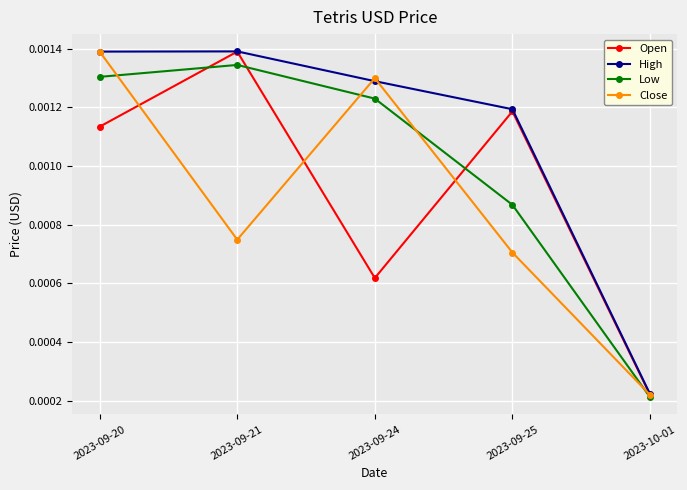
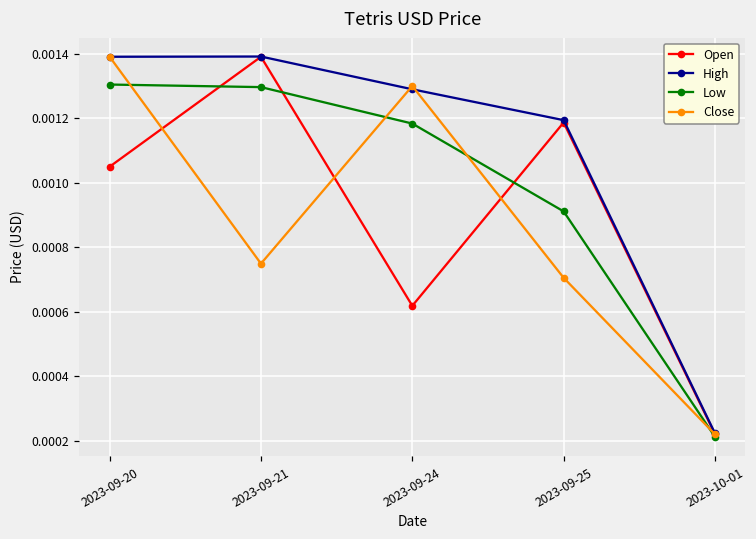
Open, 2023-09-20: 0.00113 -> 0.00105
Low, 2023-09-21: 0.00134 -> 0.00130
Low, 2023-09-24: 0.00123 -> 0.00118
Low, 2023-09-25: 0.00087 -> 0.00091
